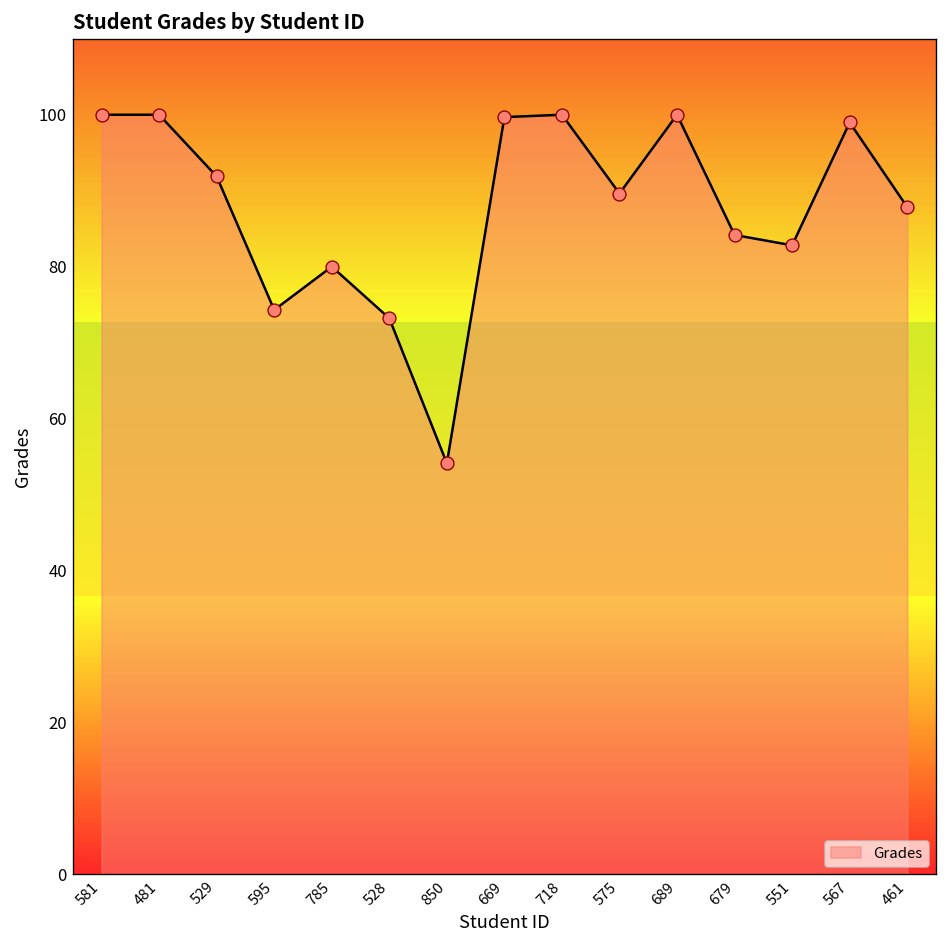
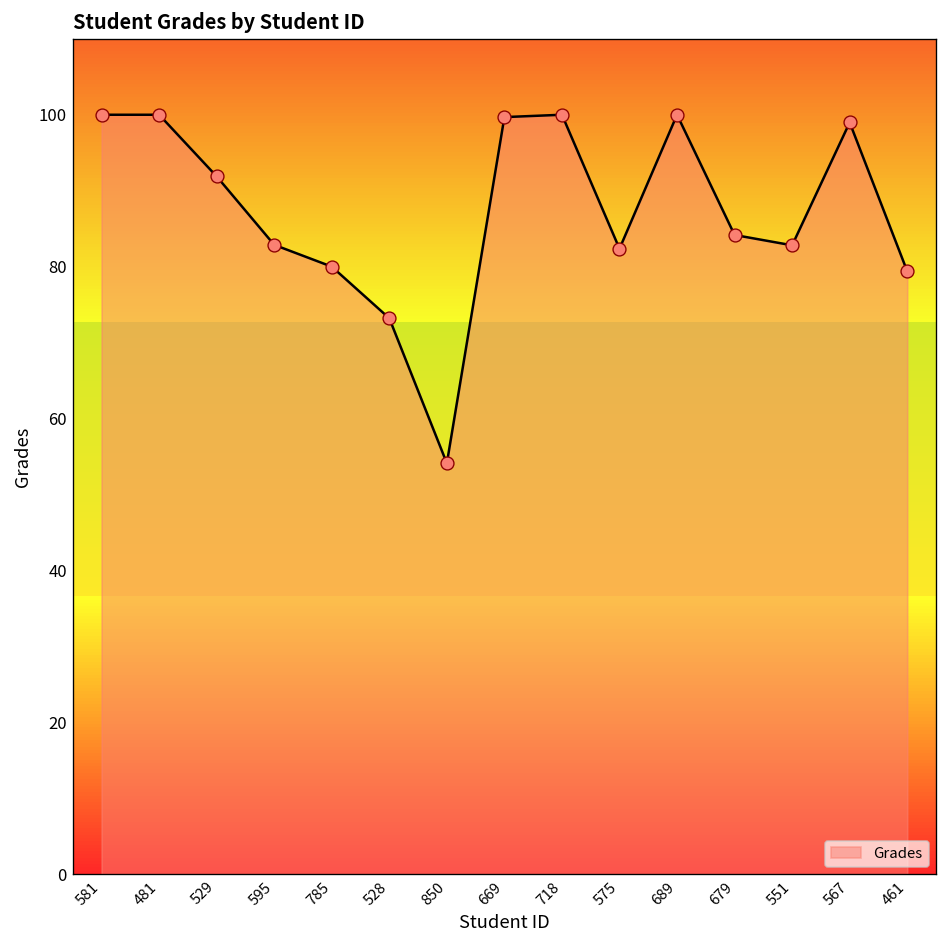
595: 74 -> 83
575: 90 -> 82
461: 88 -> 79
